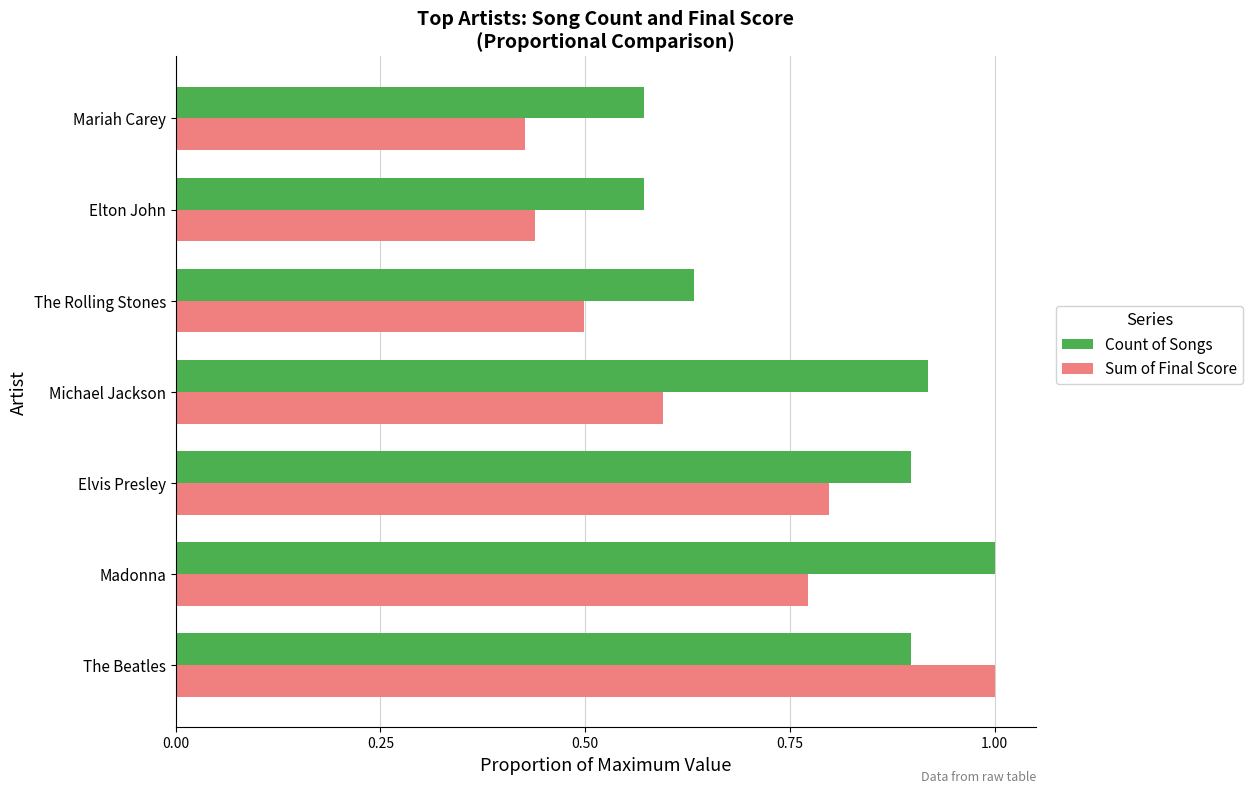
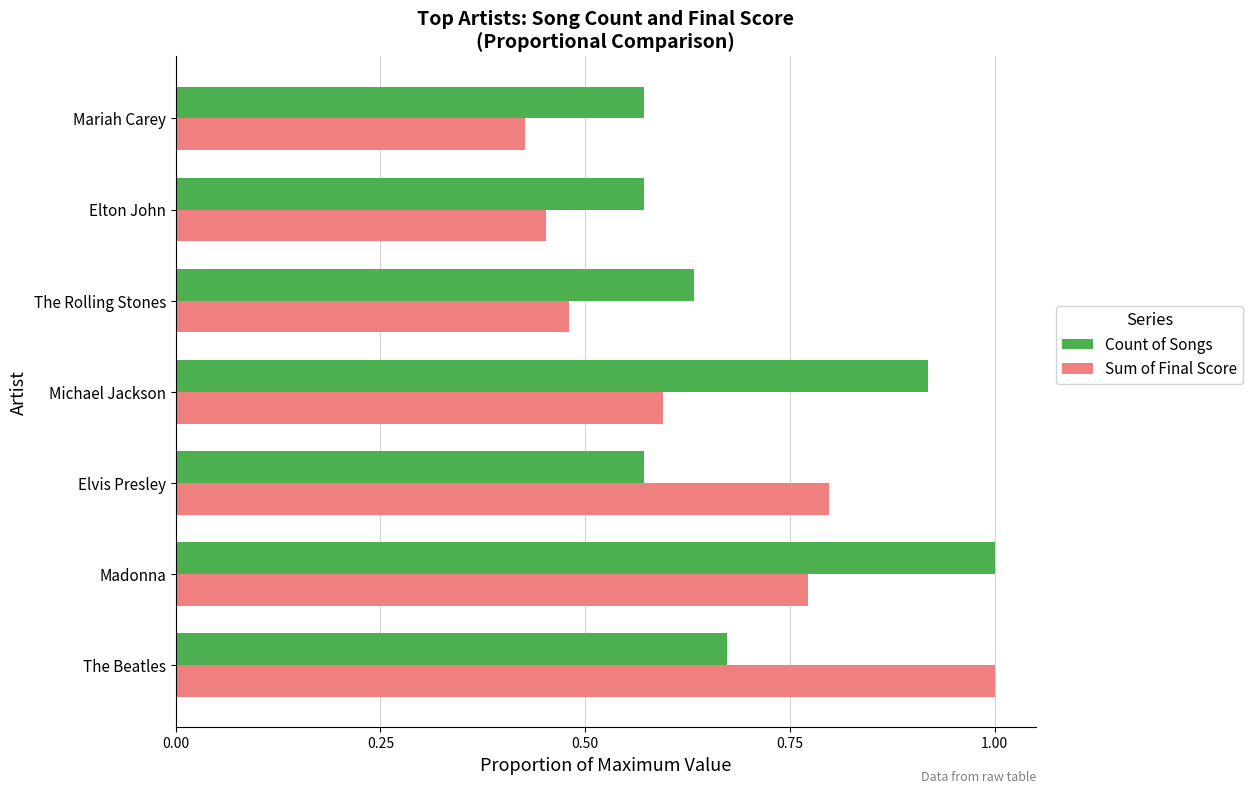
Sum of Final Score, Elton John: 0.44 -> 0.45
Sum of Final Score, The Rolling Stones: 0.50 -> 0.48
Count of Songs, Elvis Presley: 0.90 -> 0.57
Count of Songs, The Beatles: 0.90 -> 0.67
